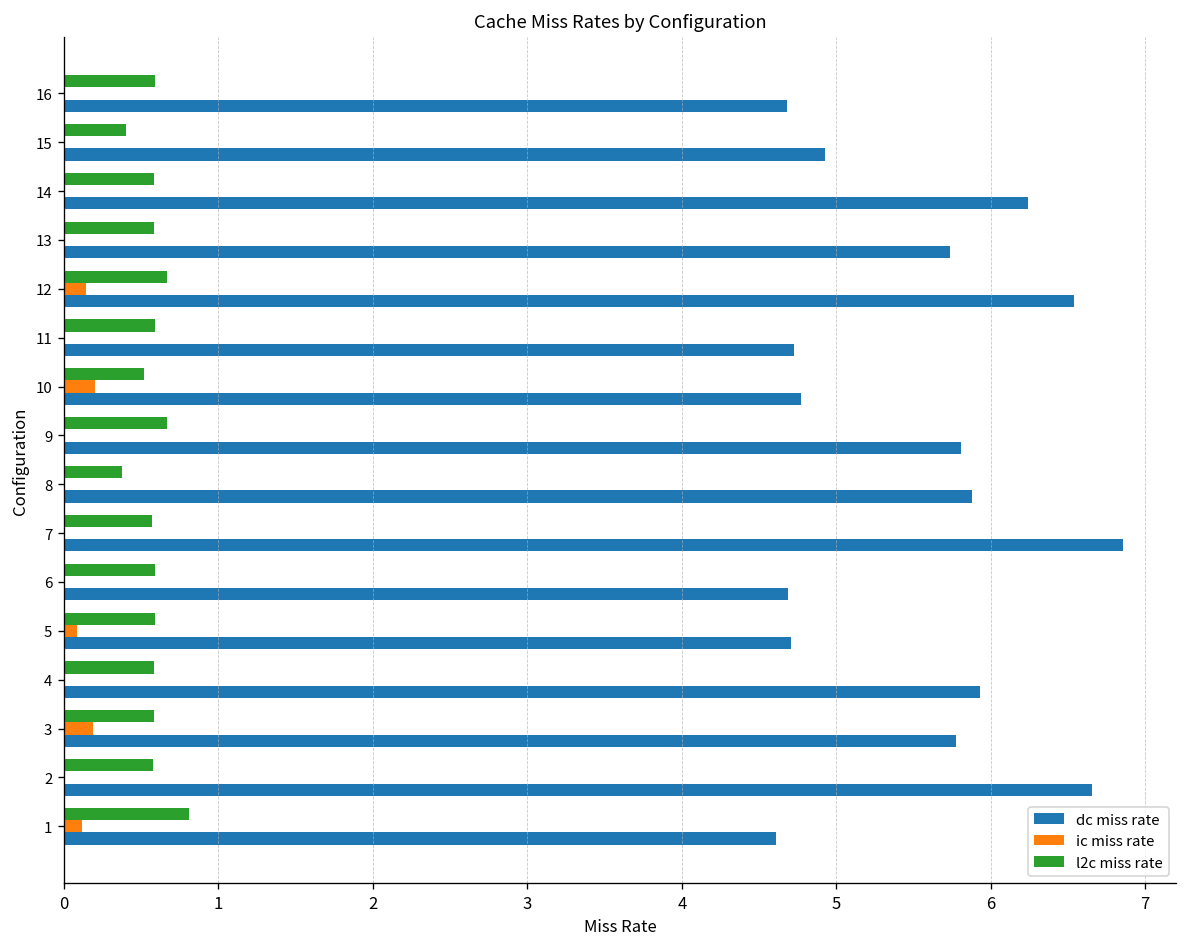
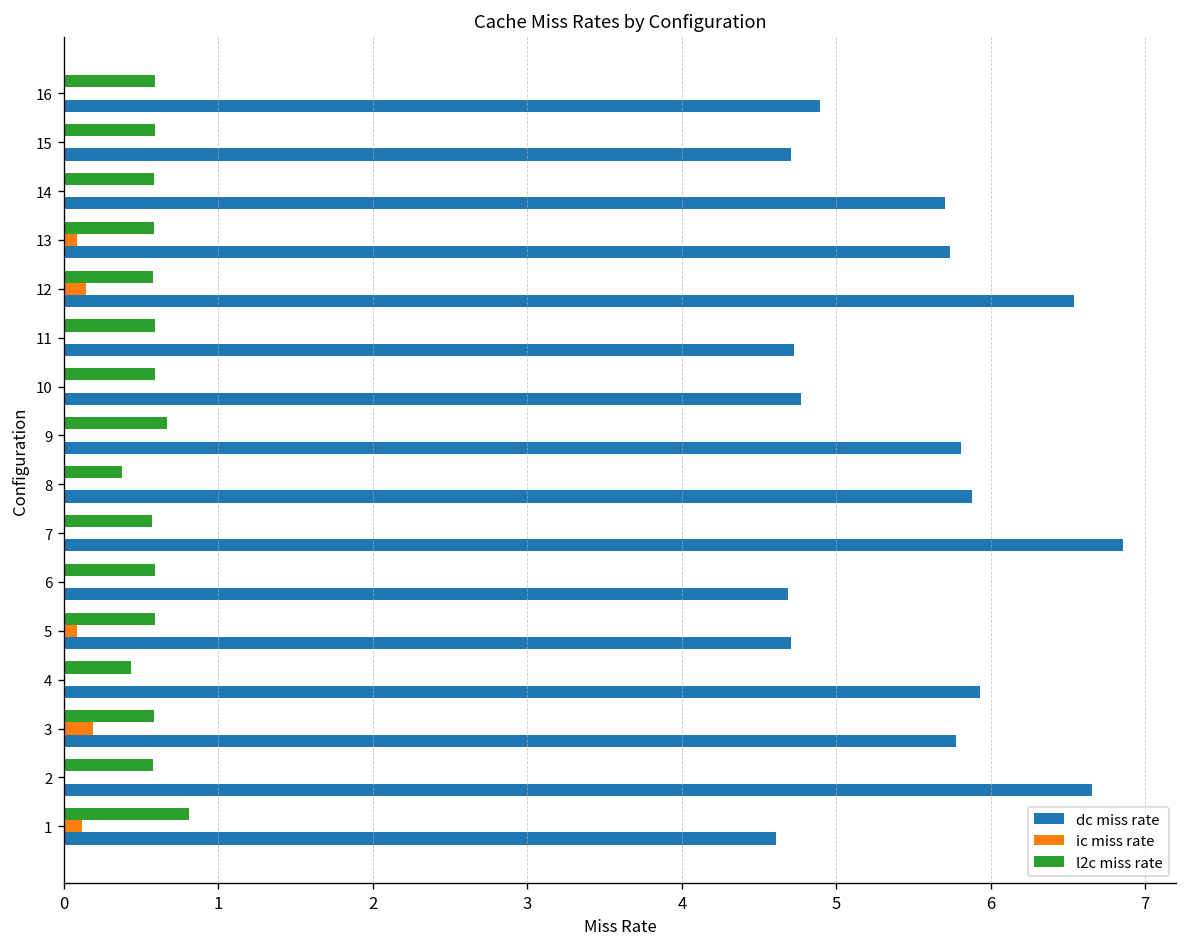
dc miss rate, 16: 4.68 -> 4.90
l2c miss rate, 15: 0.40 -> 0.59
dc miss rate, 15: 4.92 -> 4.71
dc miss rate, 14: 6.24 -> 5.70
ic miss rate, 13: 0.00 -> 0.08
l2c miss rate, 12: 0.67 -> 0.58
l2c miss rate, 10: 0.52 -> 0.59
ic miss rate, 10: 0.20 -> 0.00
l2c miss rate, 4: 0.58 -> 0.43
